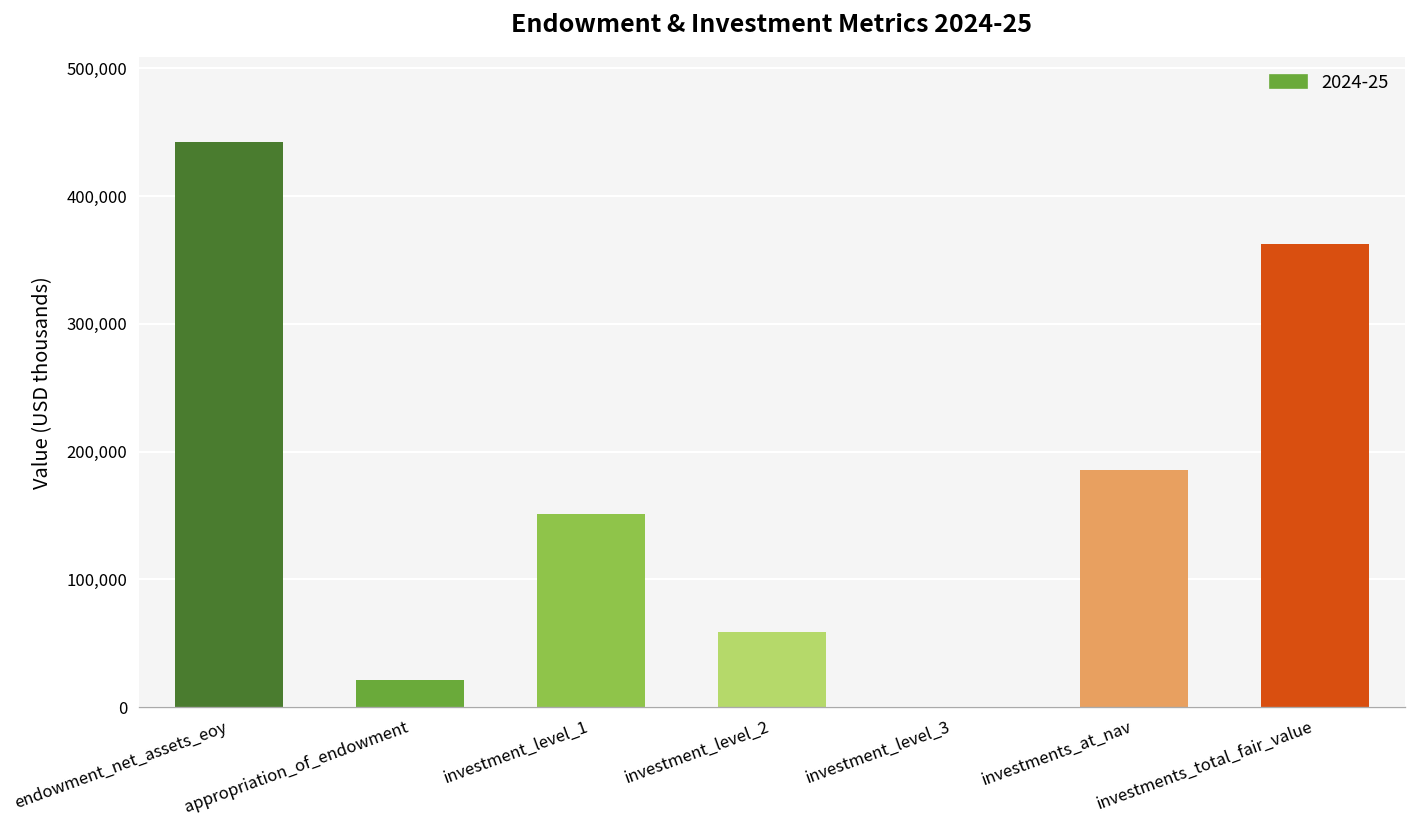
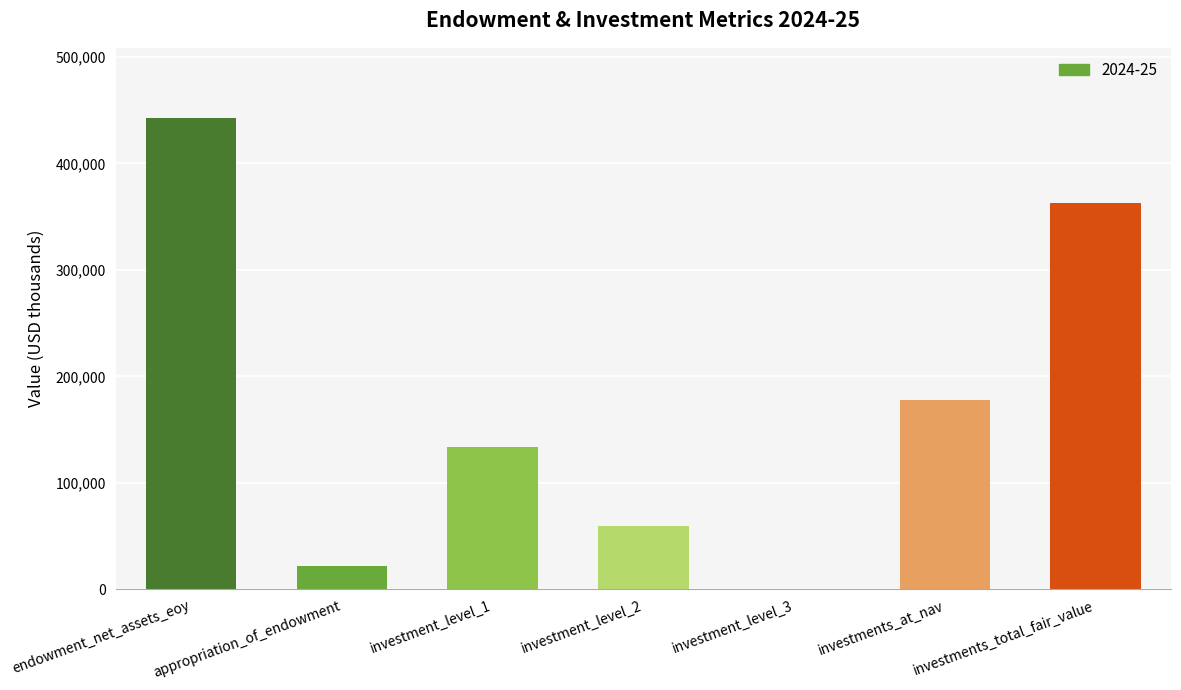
investment_level_1: 152,000 -> 134,000
investments_at_nav: 186,000 -> 178,000
